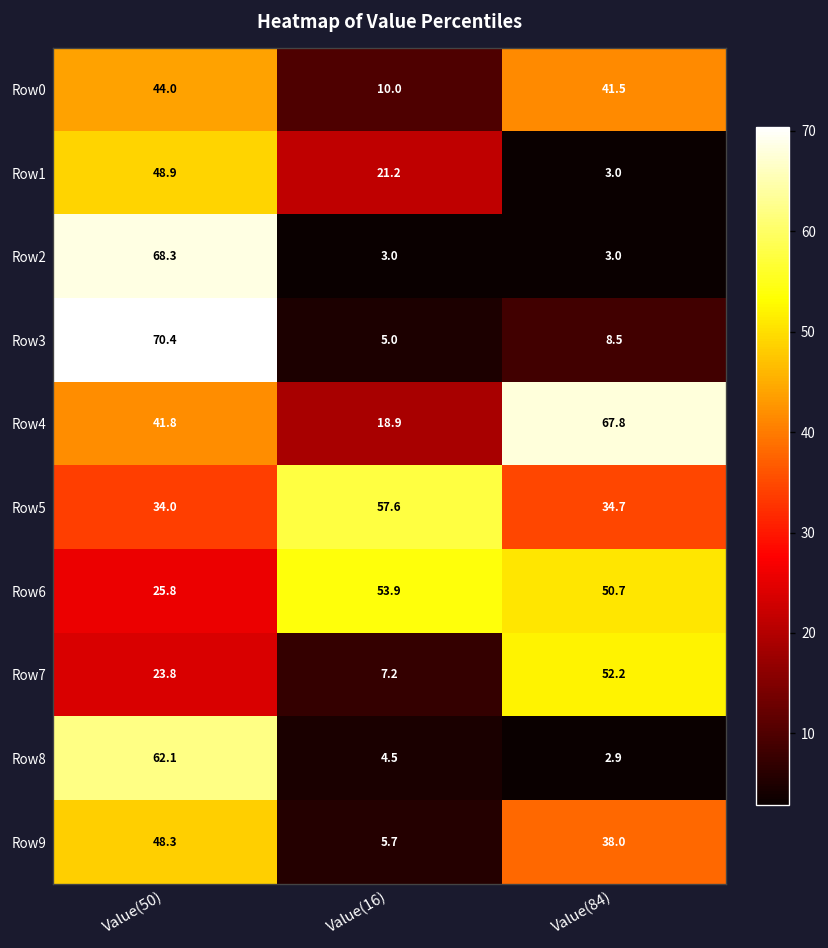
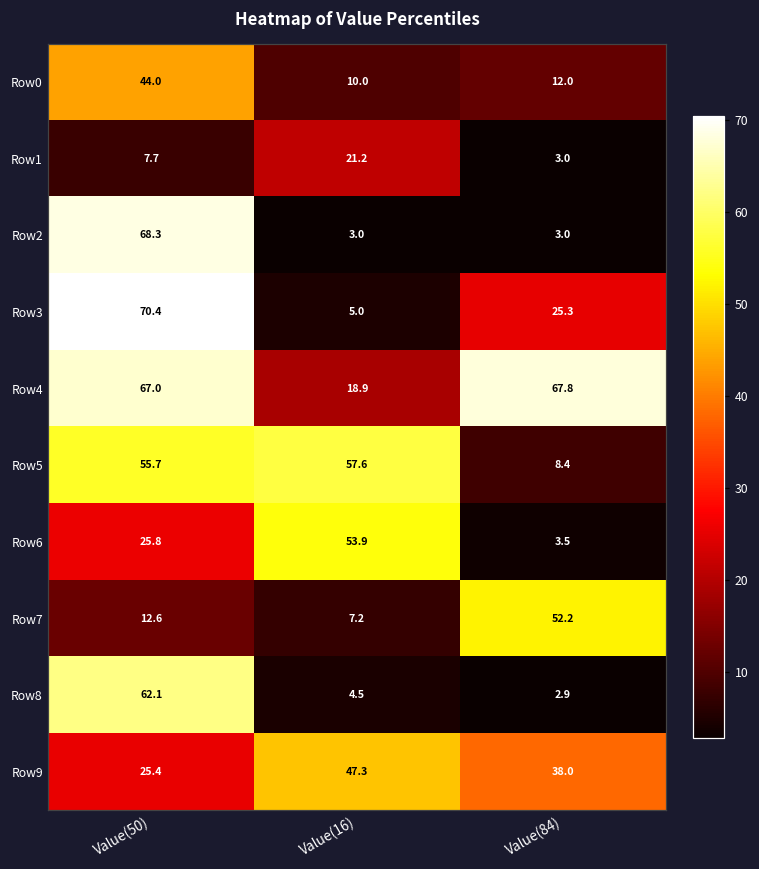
Row0, Value(84): 41.5 -> 12.0
Row1, Value(50): 48.9 -> 7.7
Row3, Value(84): 8.5 -> 25.3
Row4, Value(50): 41.8 -> 67.0
Row5, Value(50): 34.0 -> 55.7
Row5, Value(84): 34.7 -> 8.4
Row6, Value(84): 50.7 -> 3.5
Row7, Value(50): 23.8 -> 12.6
Row9, Value(50): 48.3 -> 25.4
Row9, Value(16): 5.7 -> 47.3
